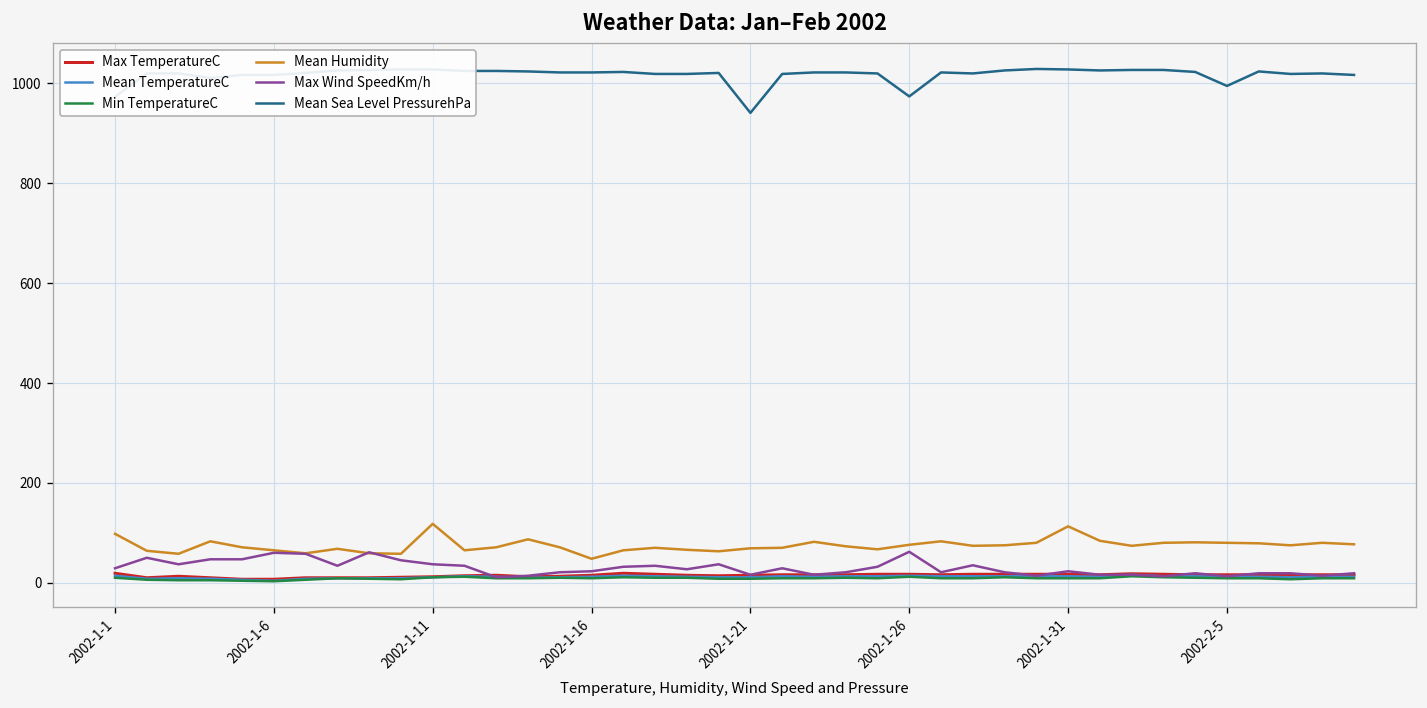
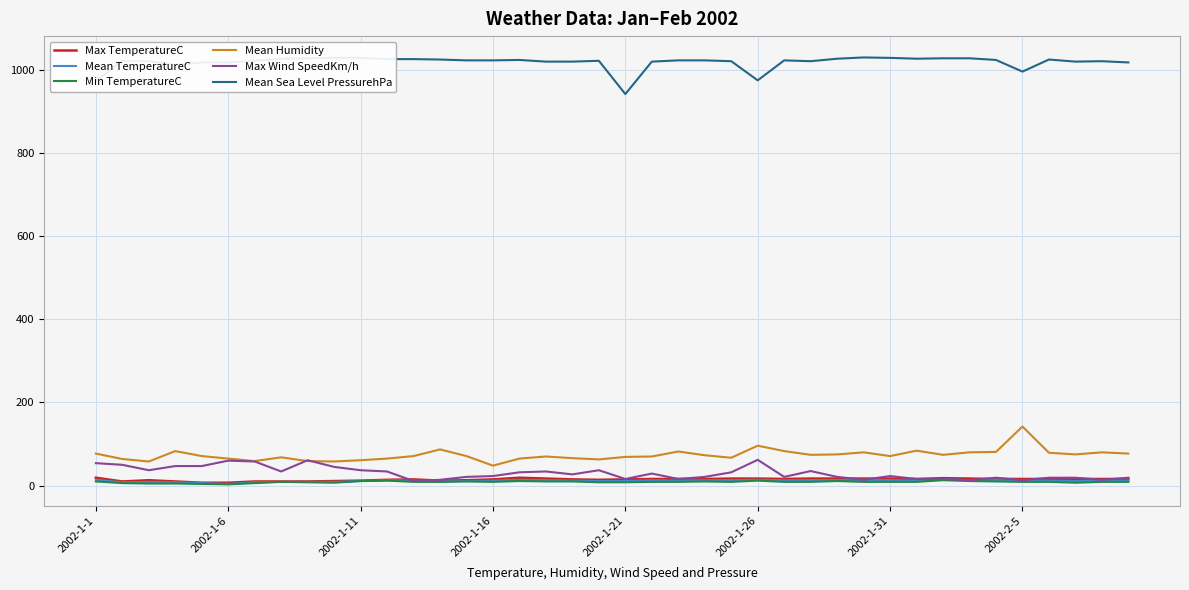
Mean Humidity, 2002-1-1: 100 -> 80
Max Wind SpeedKm/h, 2002-1-1: 30 -> 50
Mean Humidity, 2002-1-11: 120 -> 60
Mean Humidity, 2002-1-26: 80 -> 100
Mean Humidity, 2002-1-31: 110 -> 70
Mean Humidity, 2002-2-5: 80 -> 140
